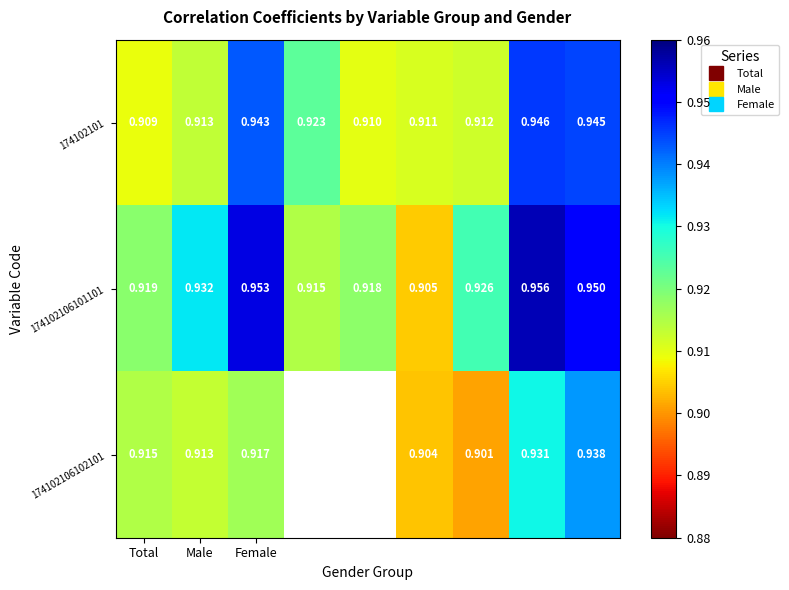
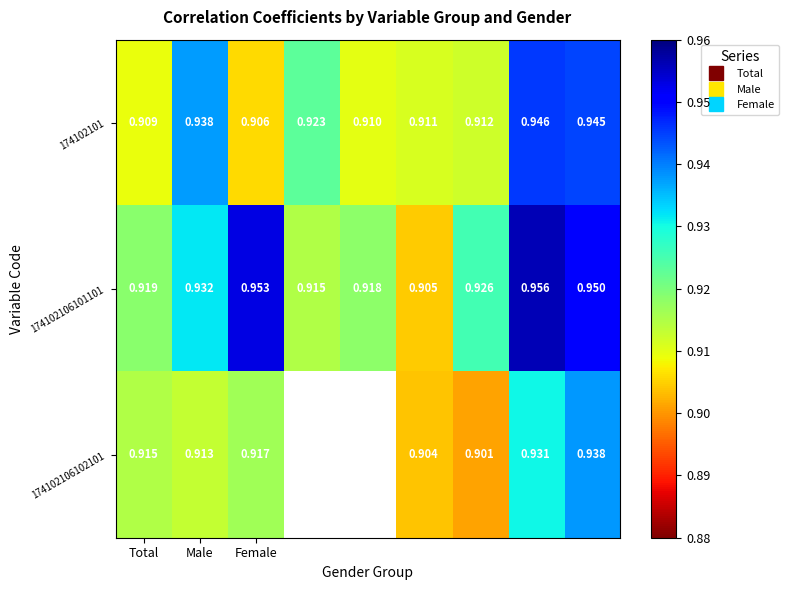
174102101, Male: 0.913 -> 0.938
174102101, Female: 0.943 -> 0.906
